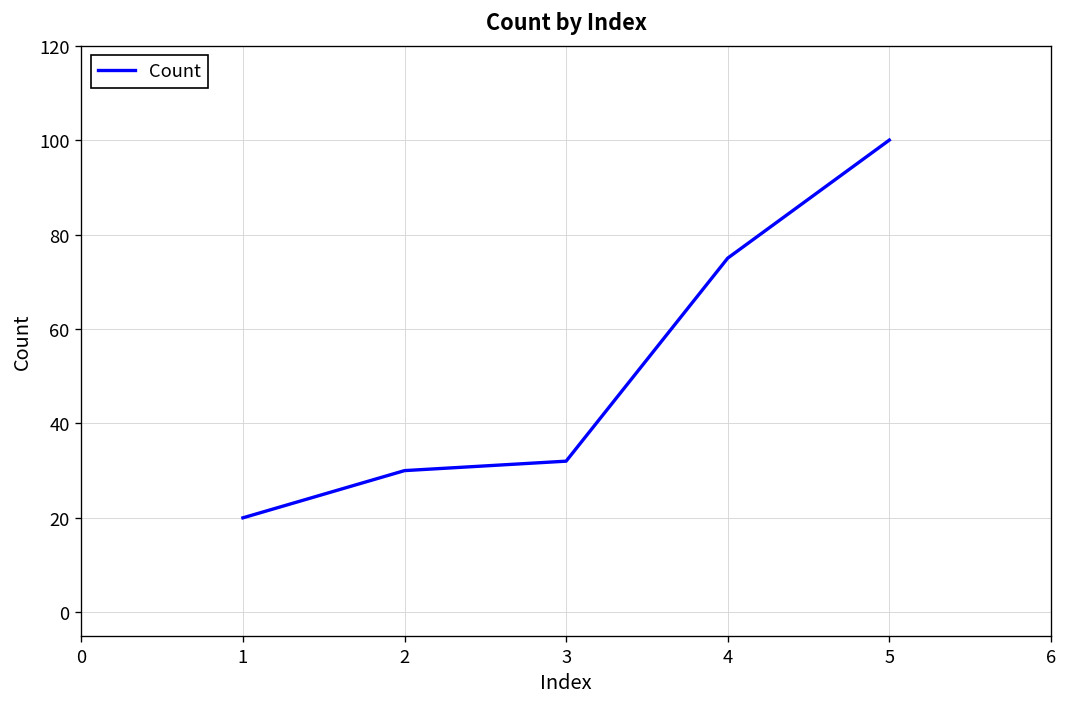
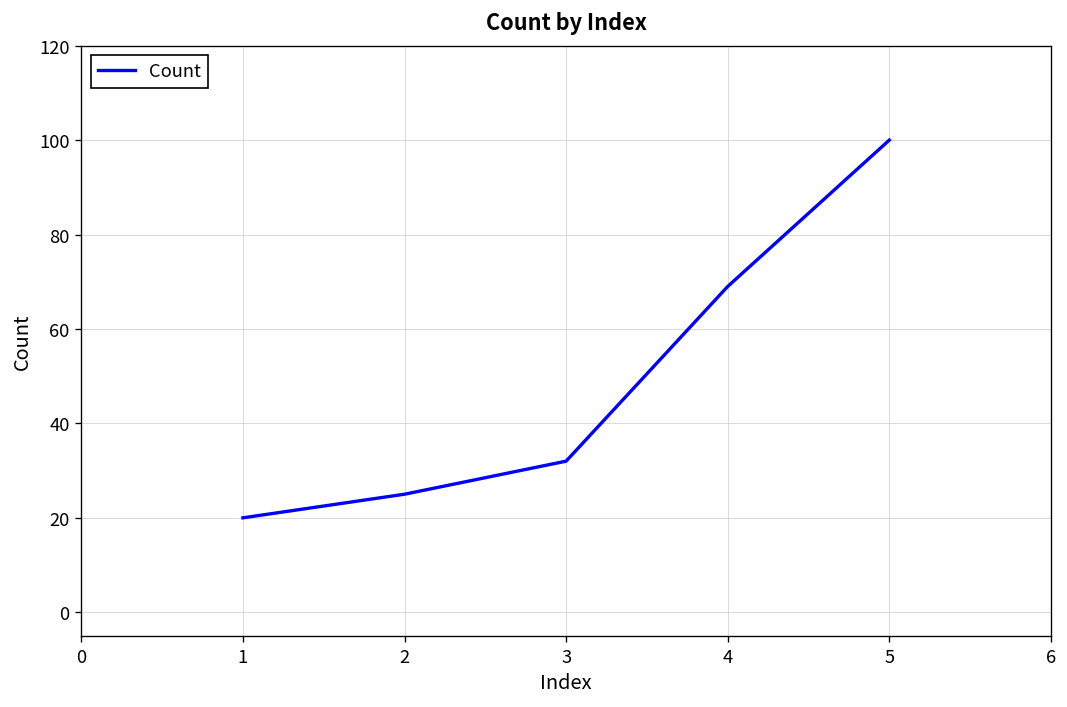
2: 30 -> 25
4: 75 -> 69
